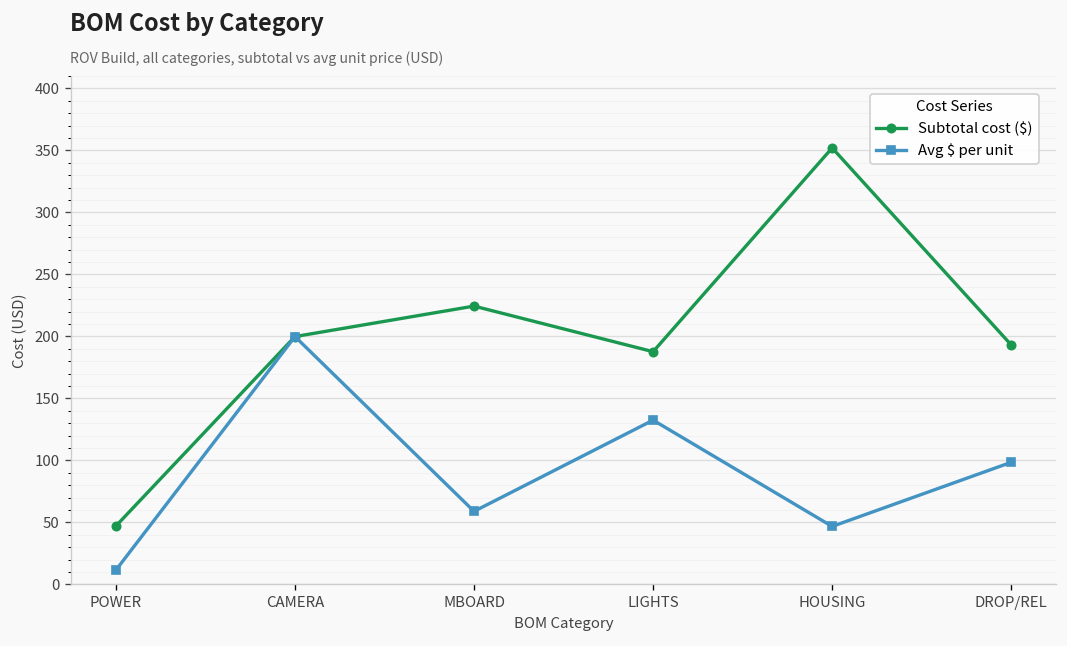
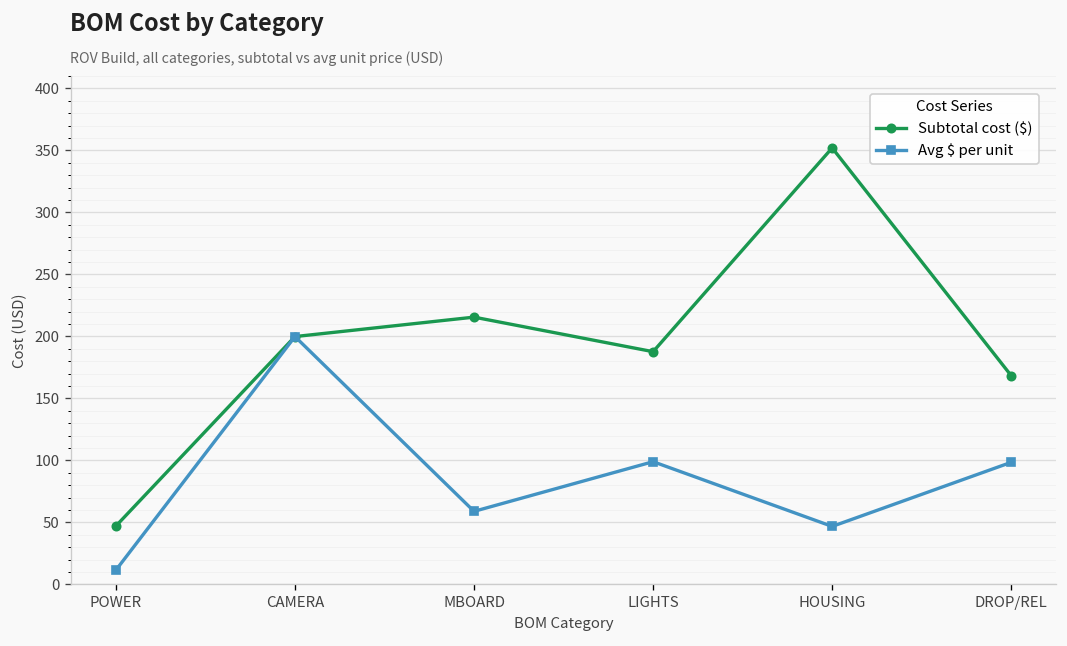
Subtotal cost ($), MBOARD: 224 -> 216
Avg $ per unit, LIGHTS: 133 -> 99
Subtotal cost ($), DROP/REL: 193 -> 168
